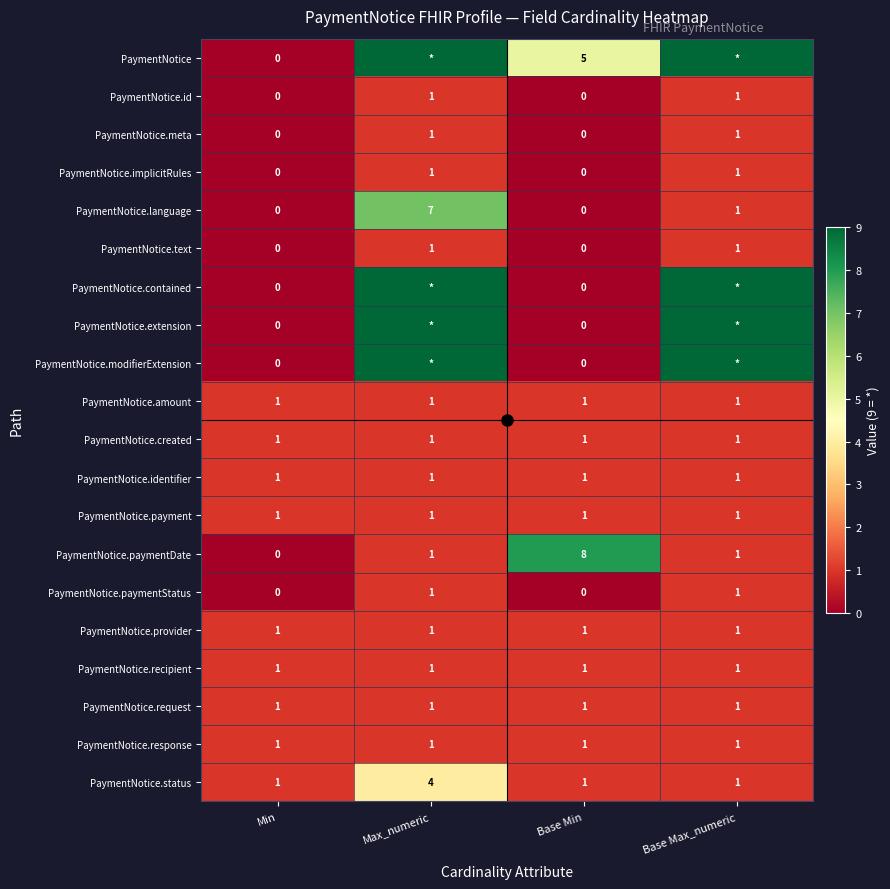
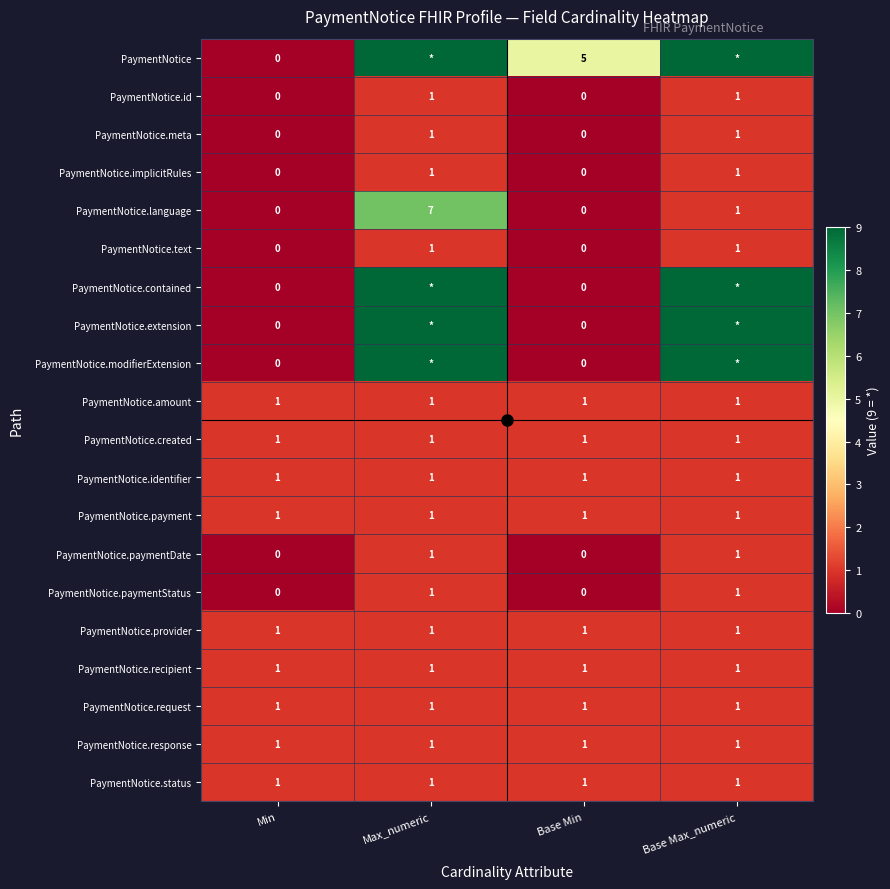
PaymentNotice.paymentDate, Base Min: 8 -> 0
PaymentNotice.status, Max_numeric: 4 -> 1
